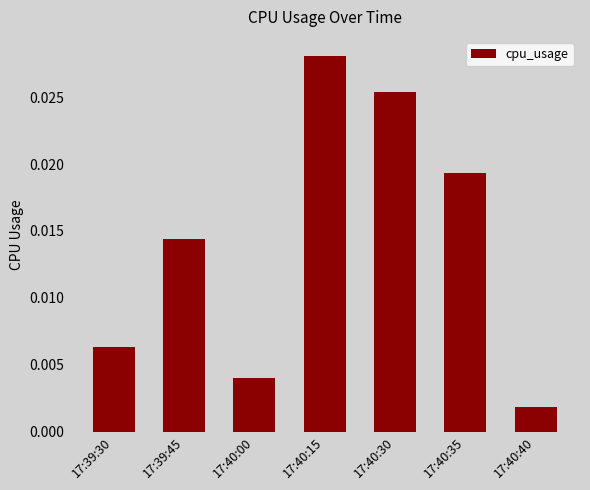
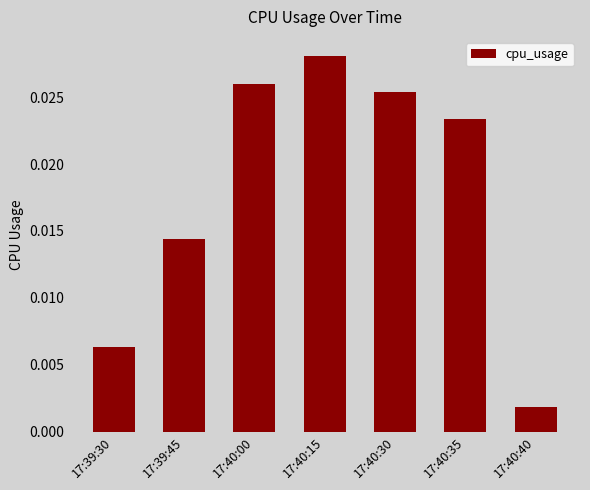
17:40:00: 0.004 -> 0.026
17:40:35: 0.0193 -> 0.0234
